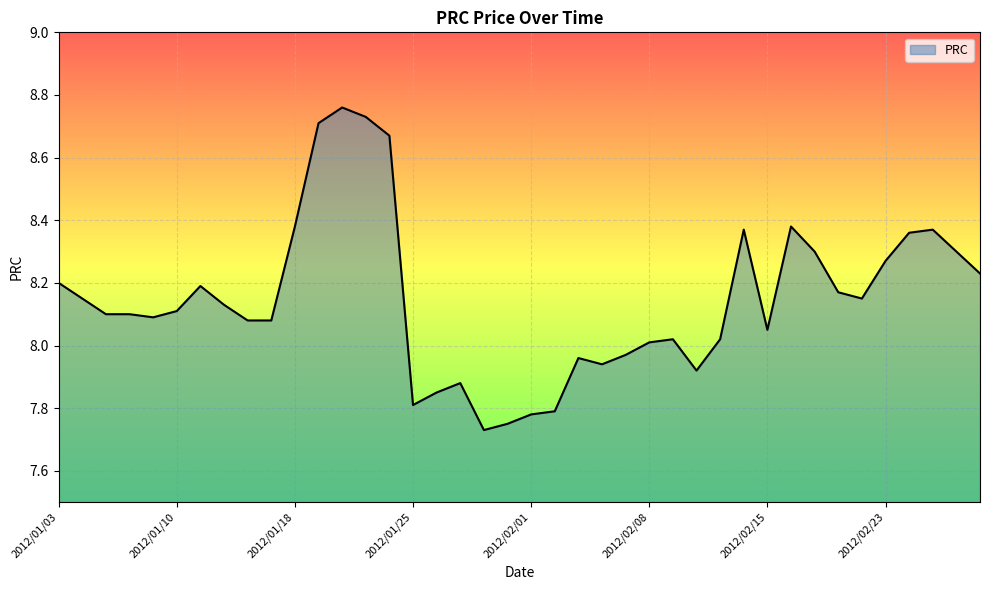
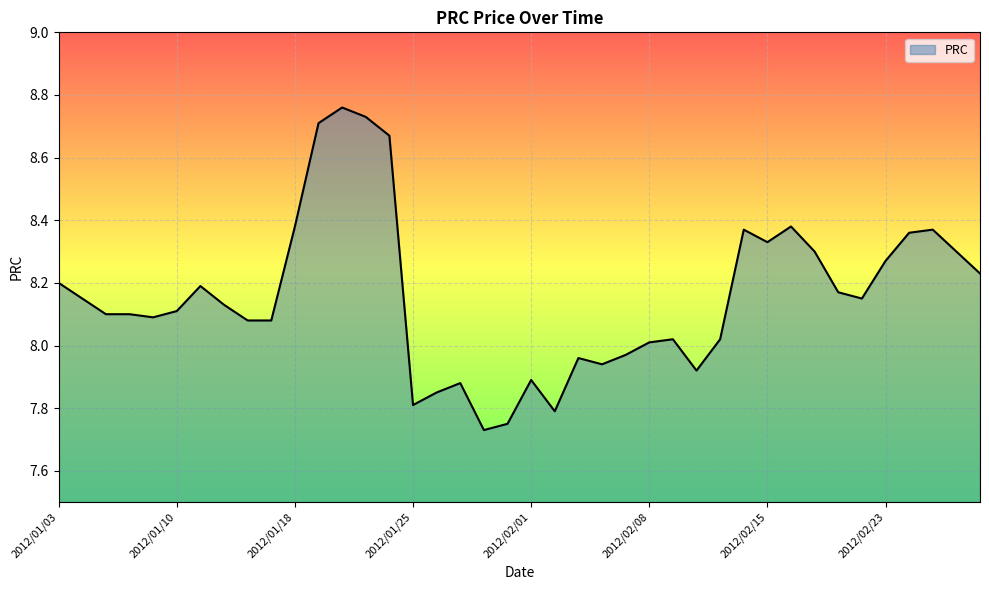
2012/02/01: 7.78 -> 7.89
2012/02/15: 8.05 -> 8.33
